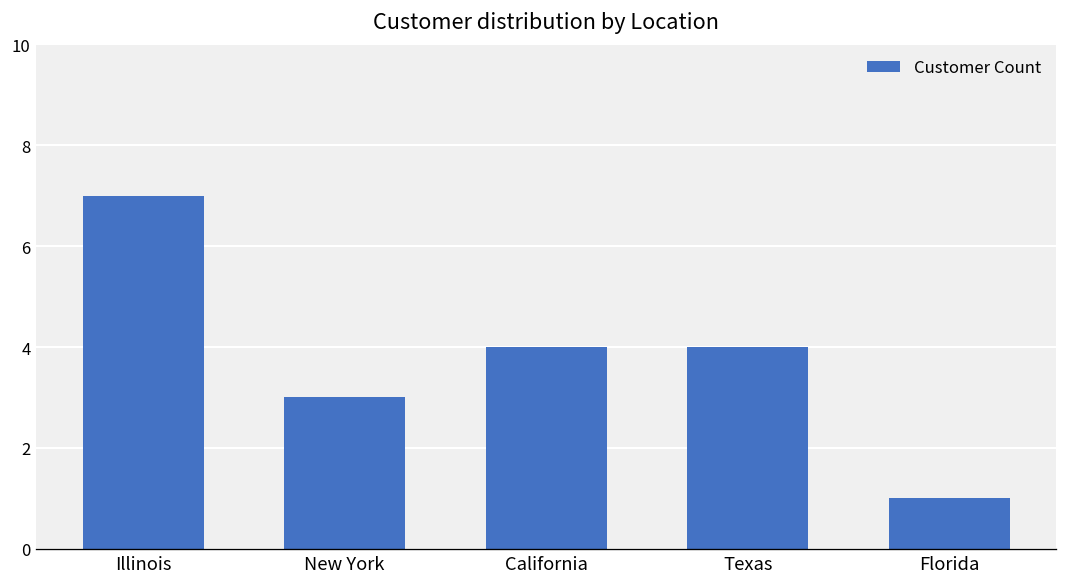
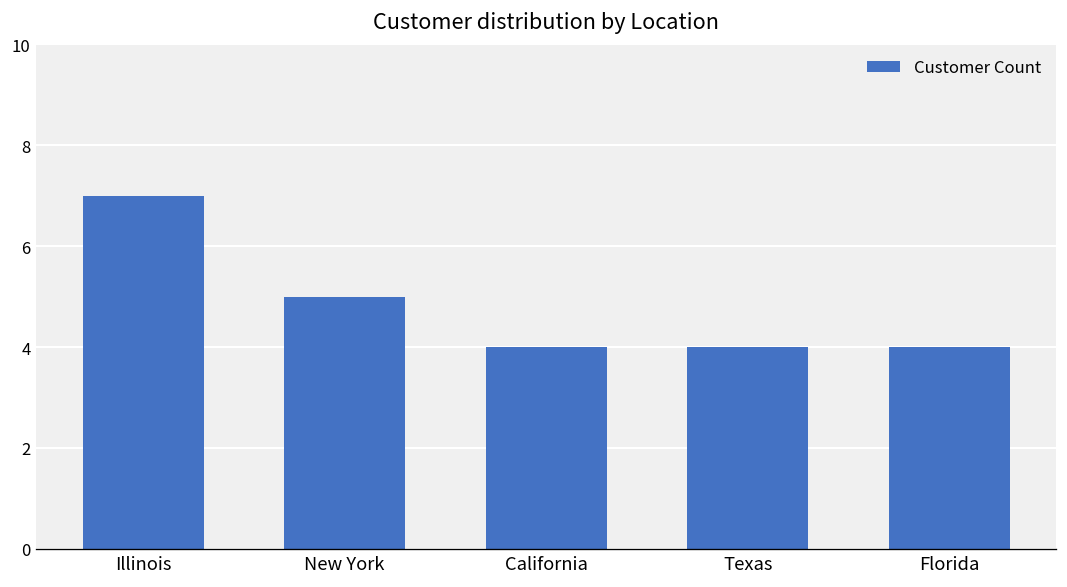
New York: 3 -> 5
Florida: 1 -> 4
